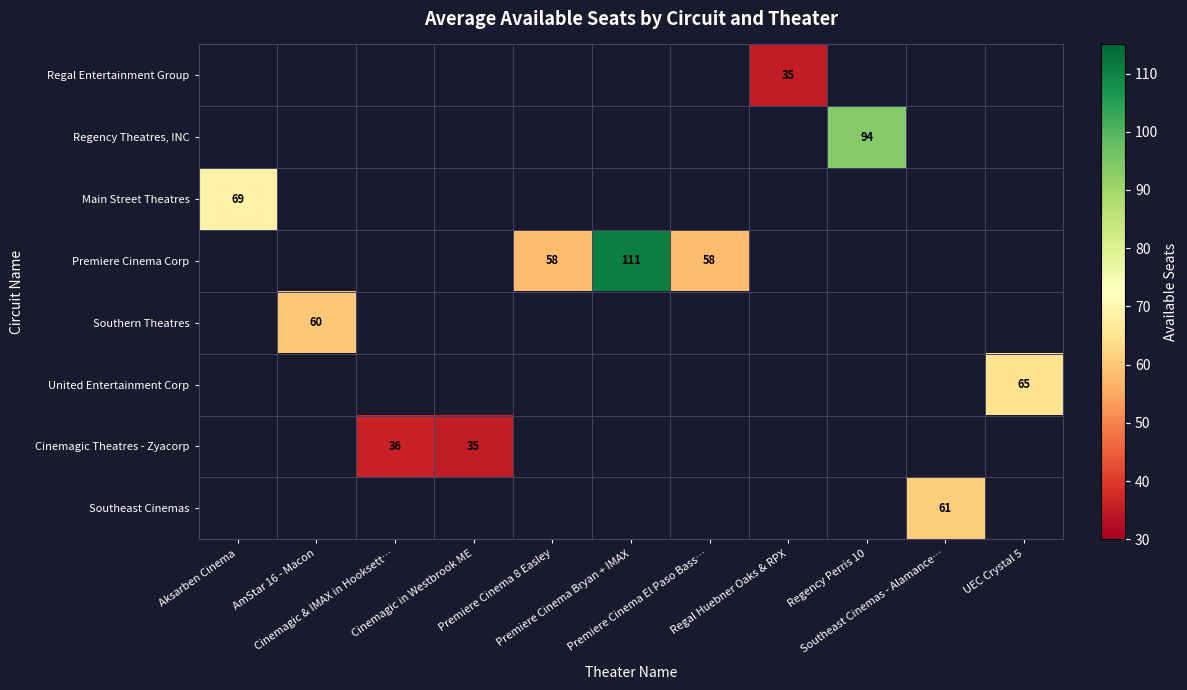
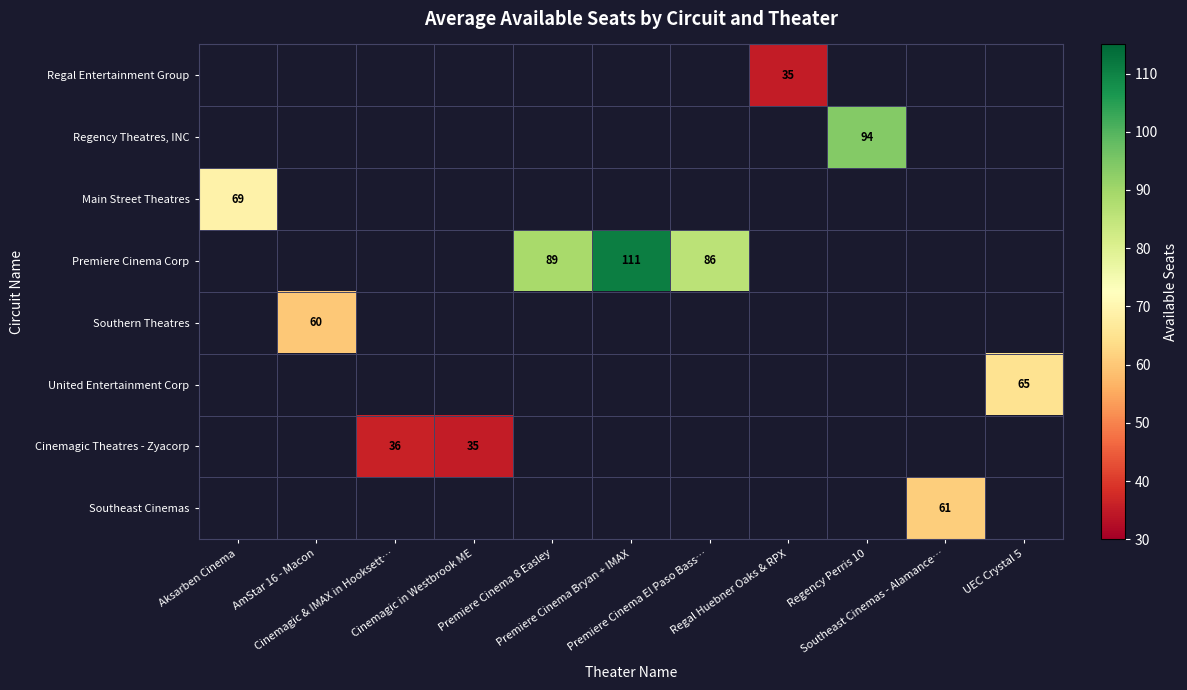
Premiere Cinema Corp, Premiere Cinema 8 Easley: 58 -> 89
Premiere Cinema Corp, Premiere Cinema El Paso Bass…: 58 -> 86
